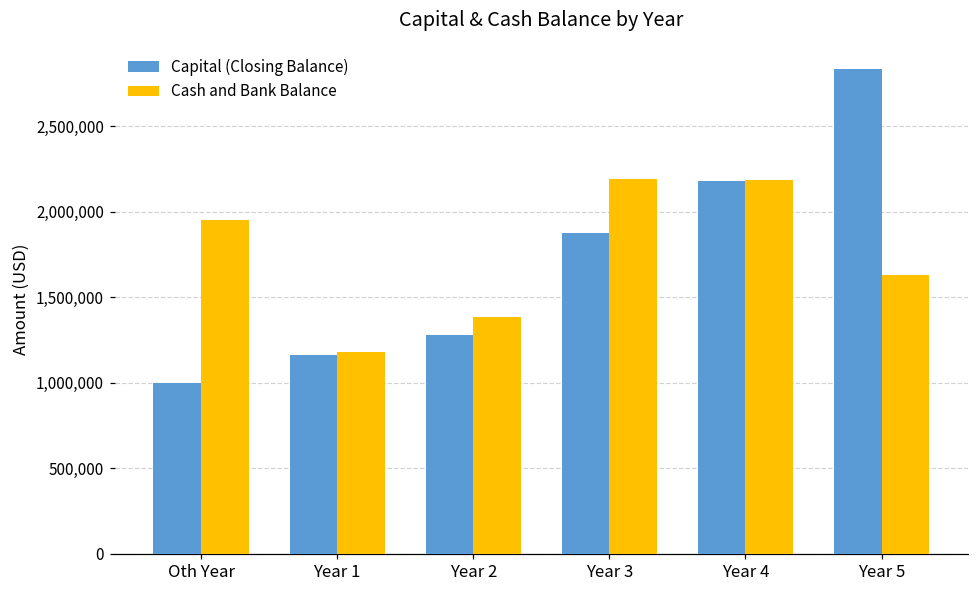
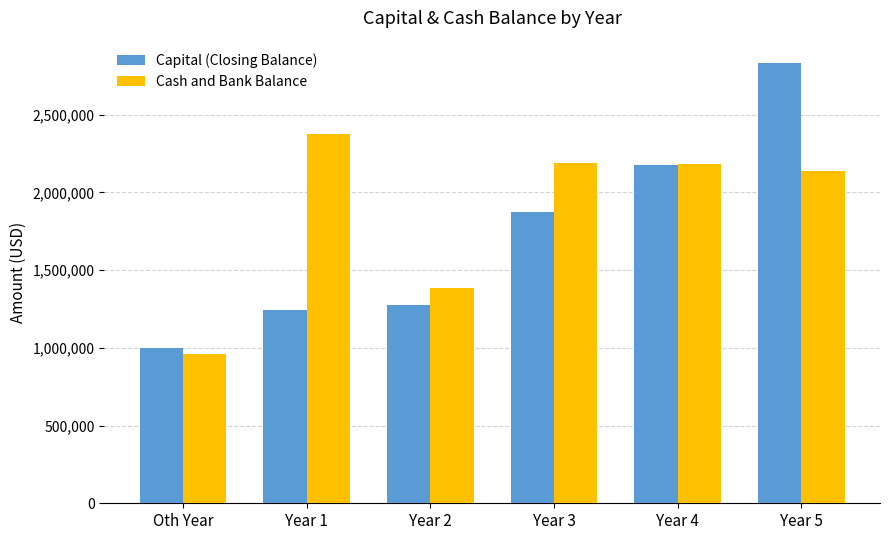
Cash and Bank Balance, Oth Year: 1,950,000 -> 960,000
Capital (Closing Balance), Year 1: 1,160,000 -> 1,240,000
Cash and Bank Balance, Year 1: 1,180,000 -> 2,370,000
Cash and Bank Balance, Year 5: 1,630,000 -> 2,140,000
